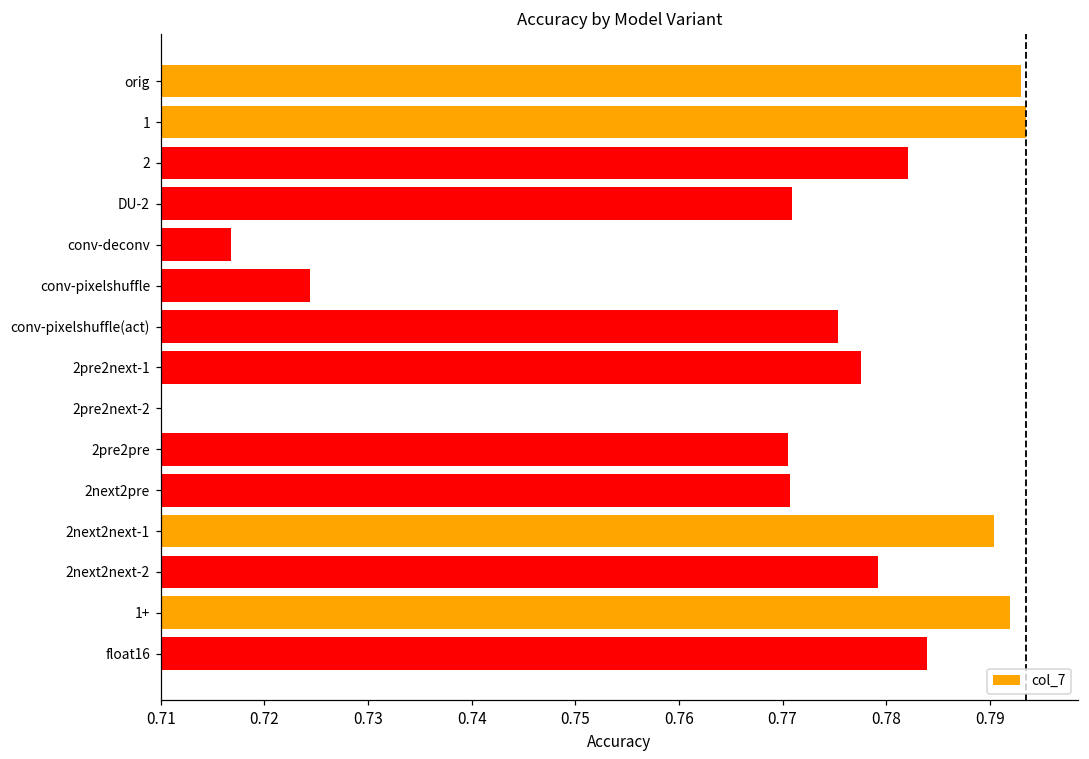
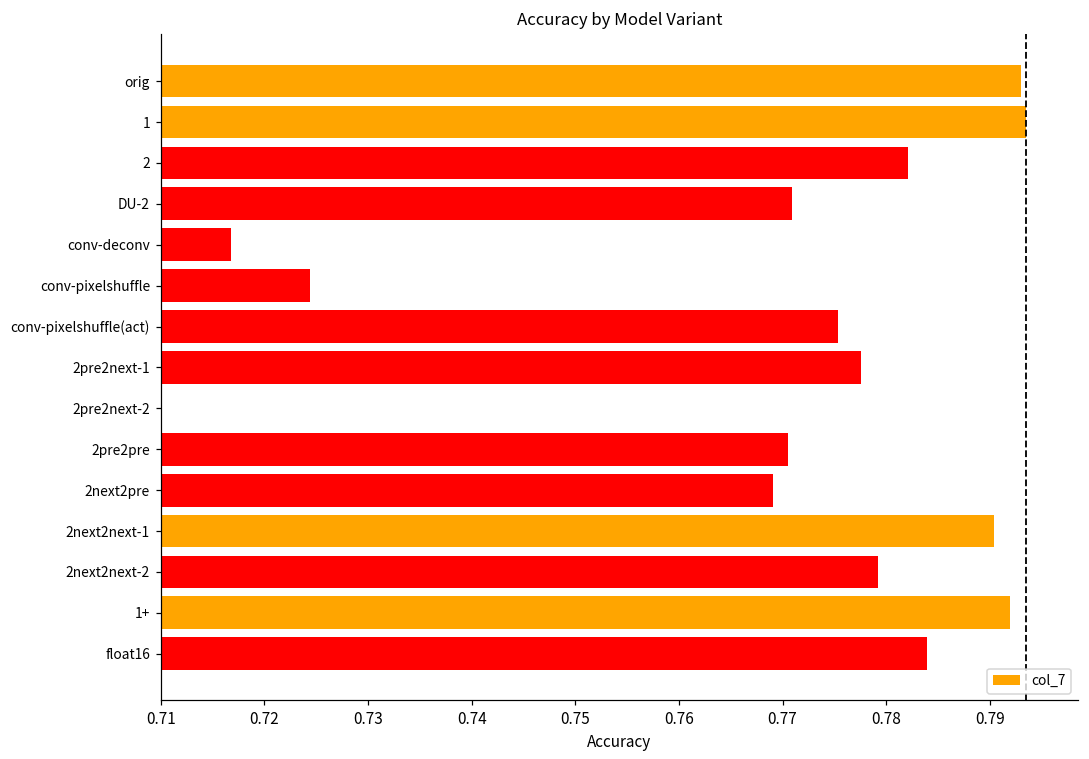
2next2pre: 0.771 -> 0.769
